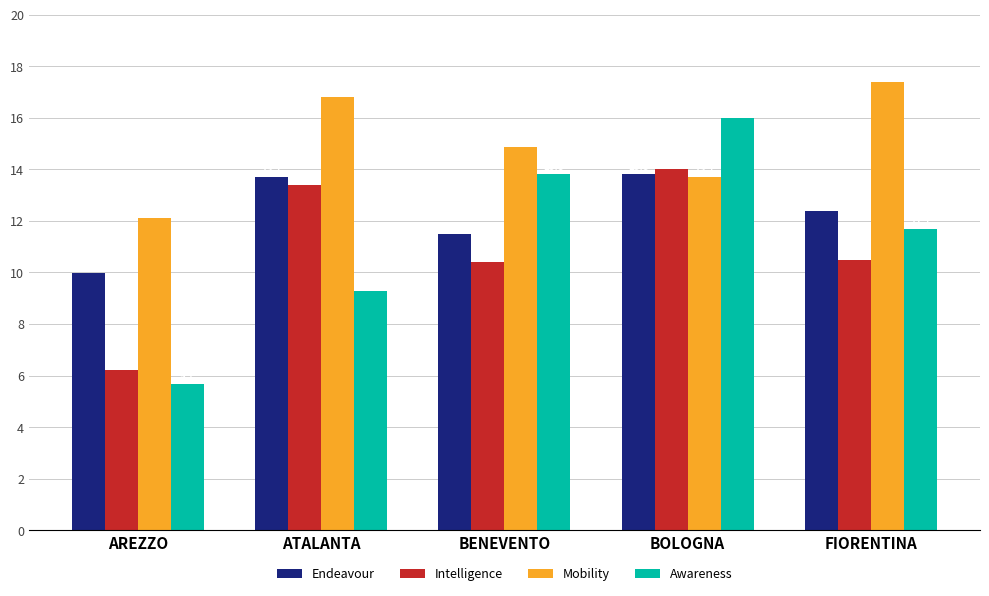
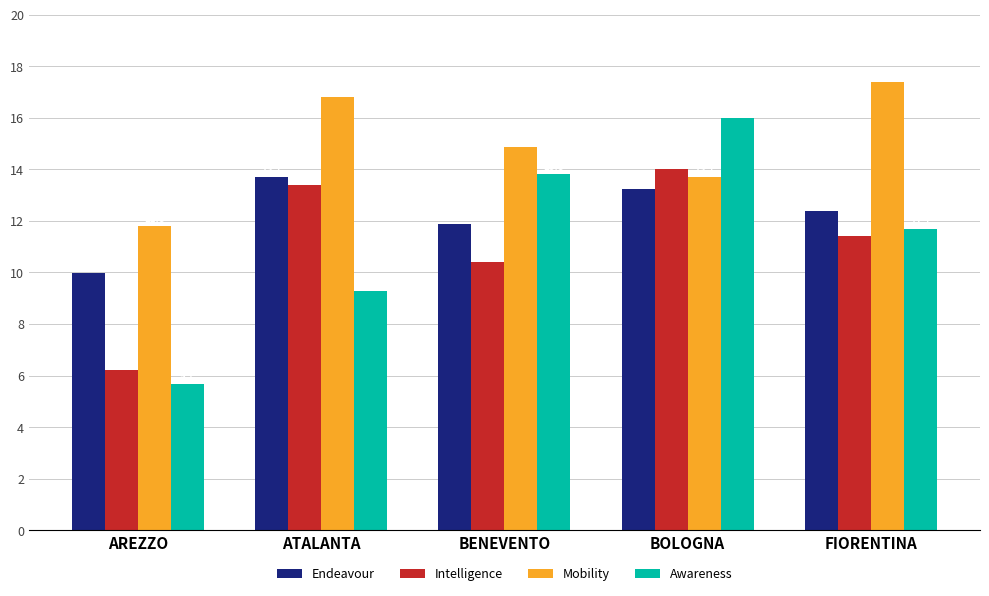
Mobility, AREZZO: 12.1 -> 11.8
Endeavour, BENEVENTO: 11.5 -> 11.9
Endeavour, BOLOGNA: 13.8 -> 13.3
Intelligence, FIORENTINA: 10.5 -> 11.4
